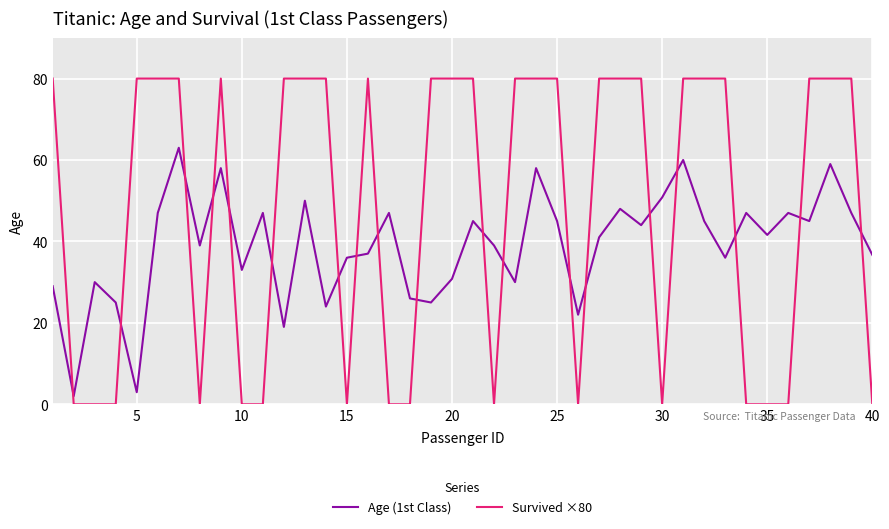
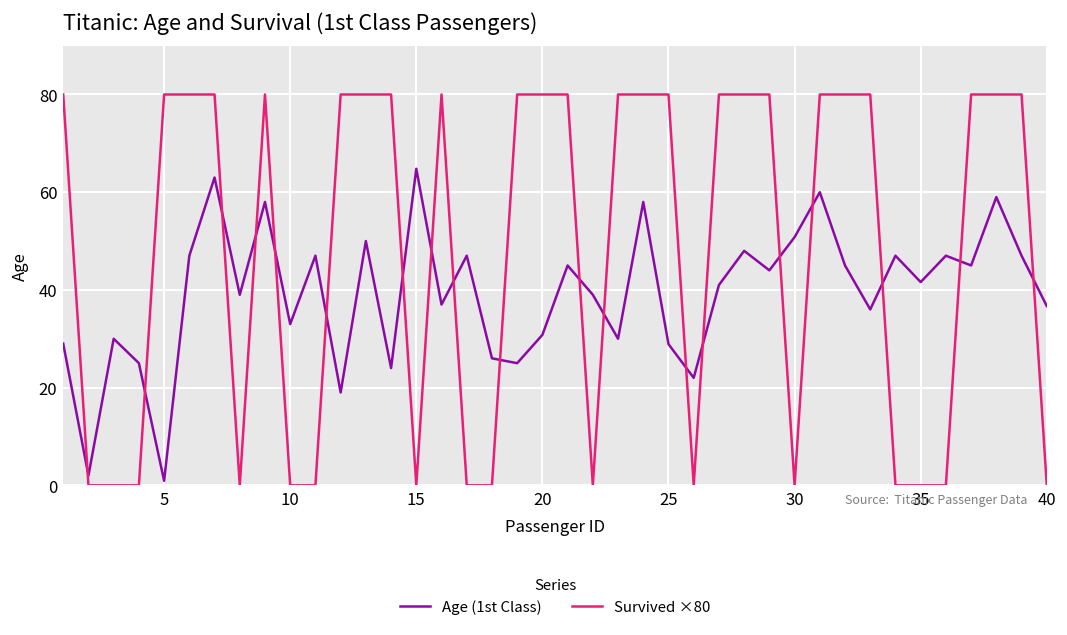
Age (1st Class), 5: 3 -> 1
Age (1st Class), 15: 36 -> 65
Age (1st Class), 25: 45 -> 29
